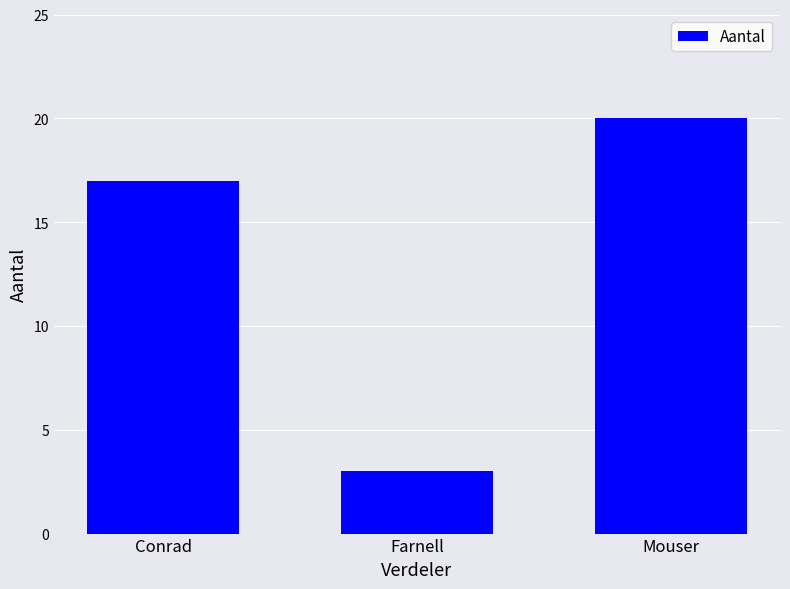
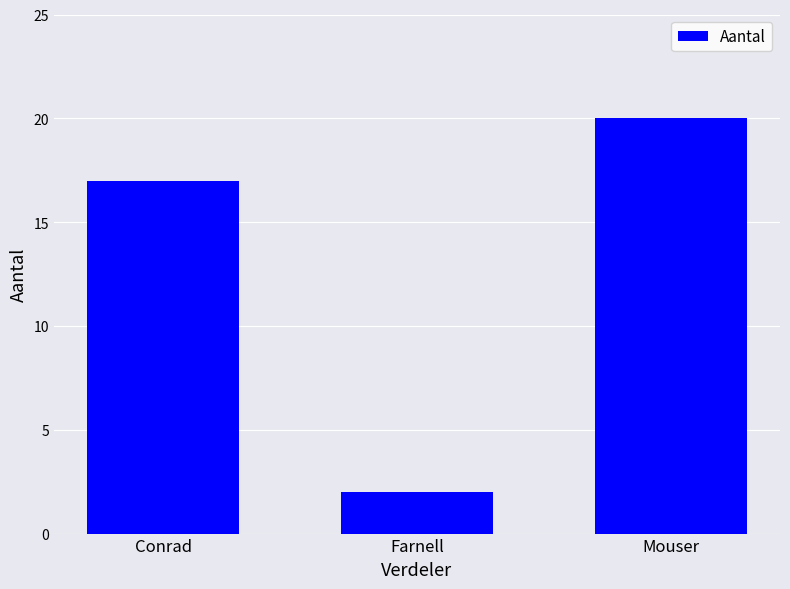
Farnell: 3 -> 2
